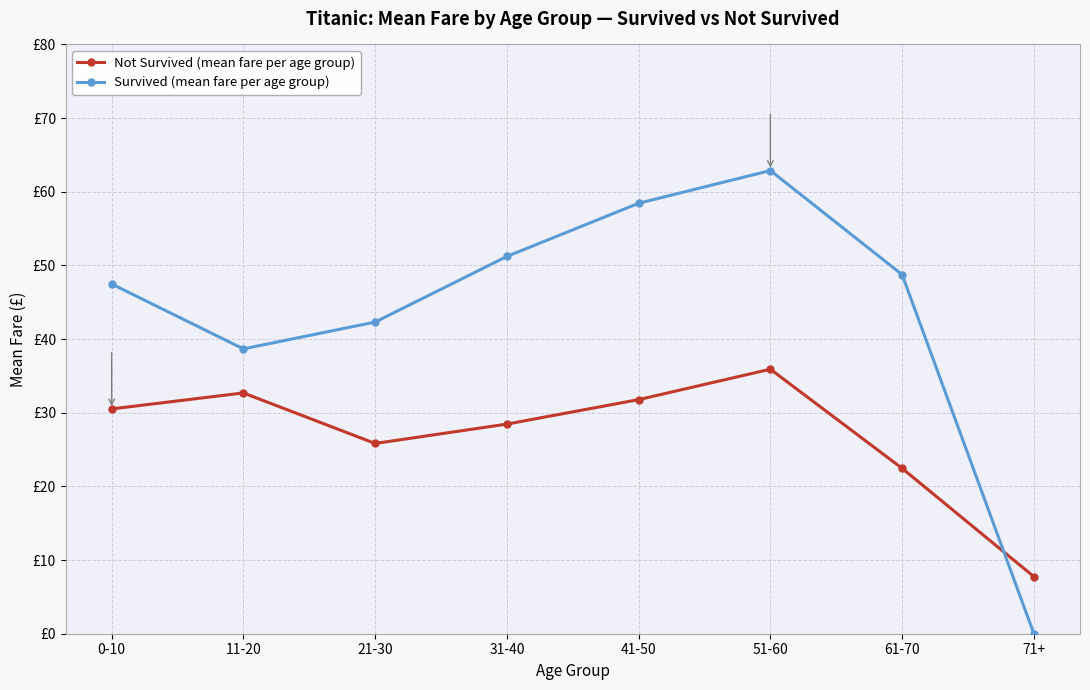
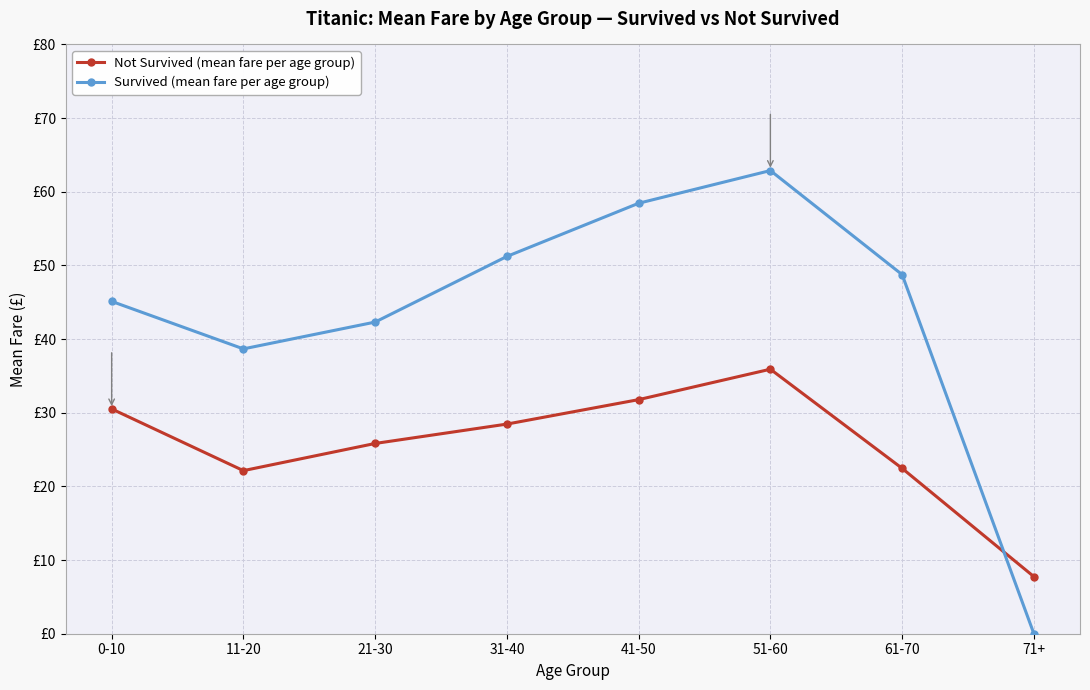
Survived (mean fare per age group), 0-10: £47 -> £45
Not Survived (mean fare per age group), 11-20: £33 -> £22
